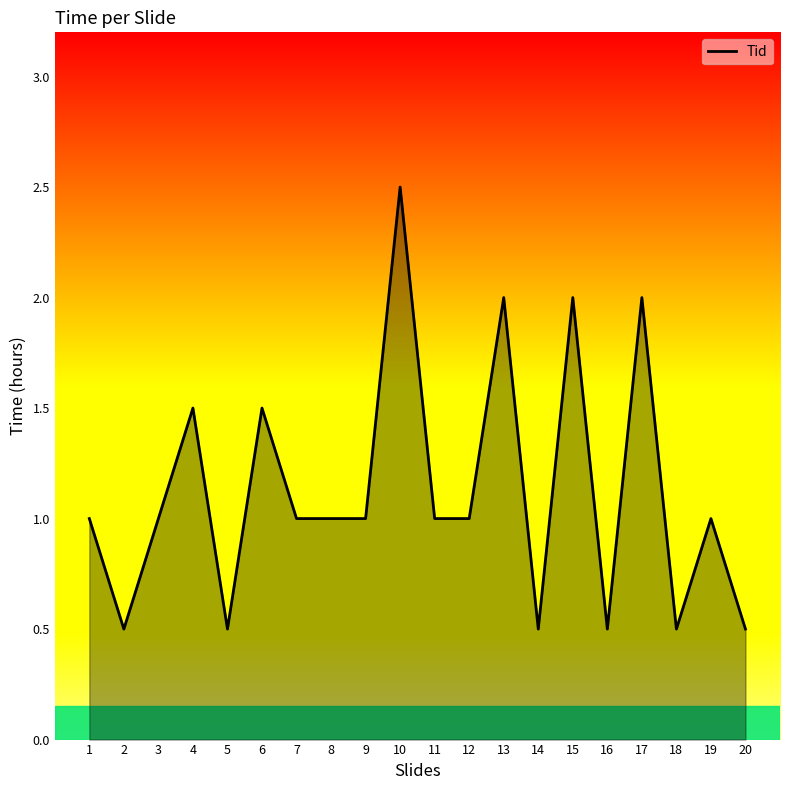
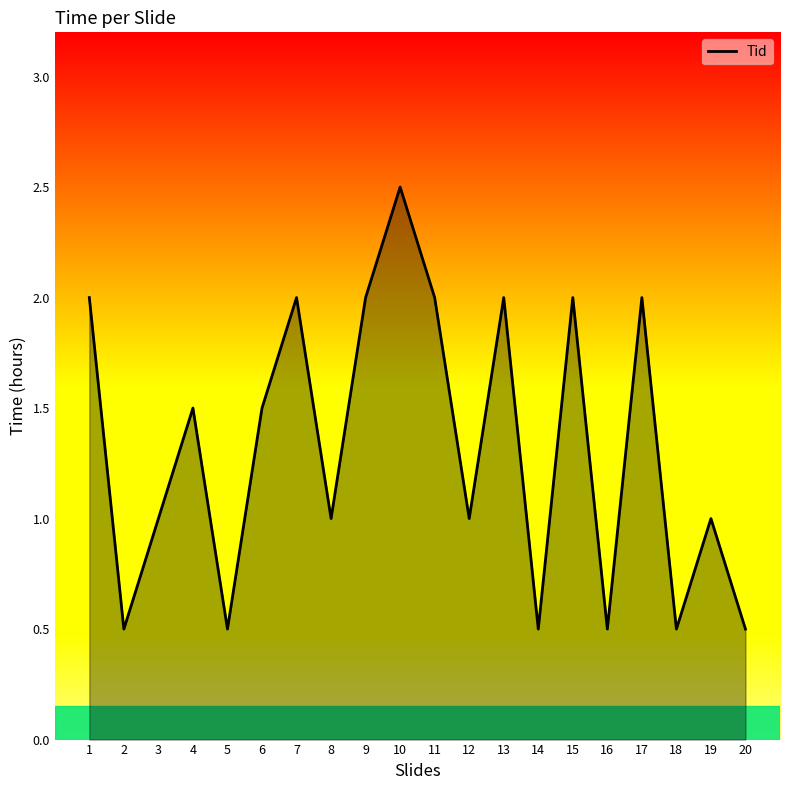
1: 1 -> 2
7: 1 -> 2
9: 1 -> 2
11: 1 -> 2
